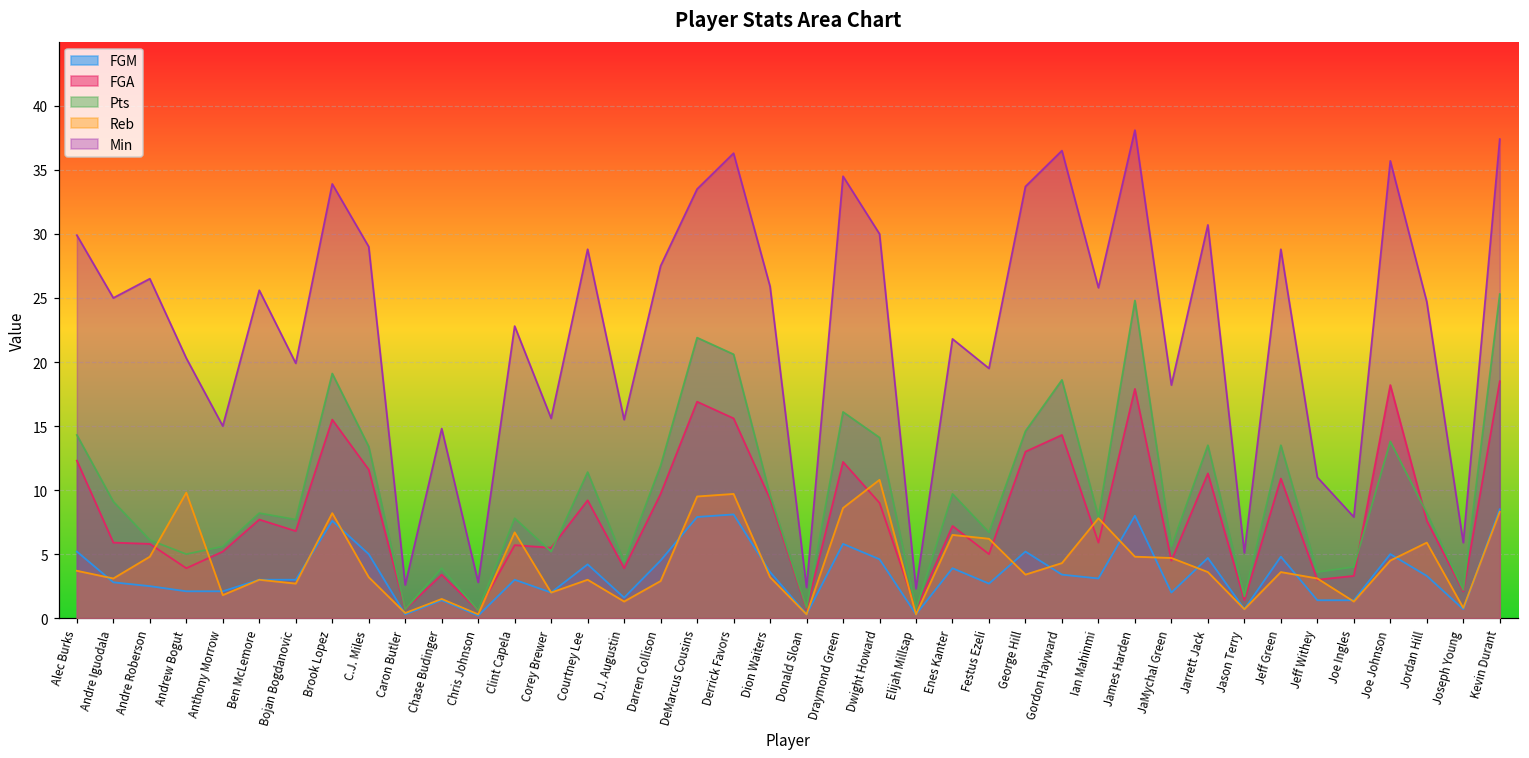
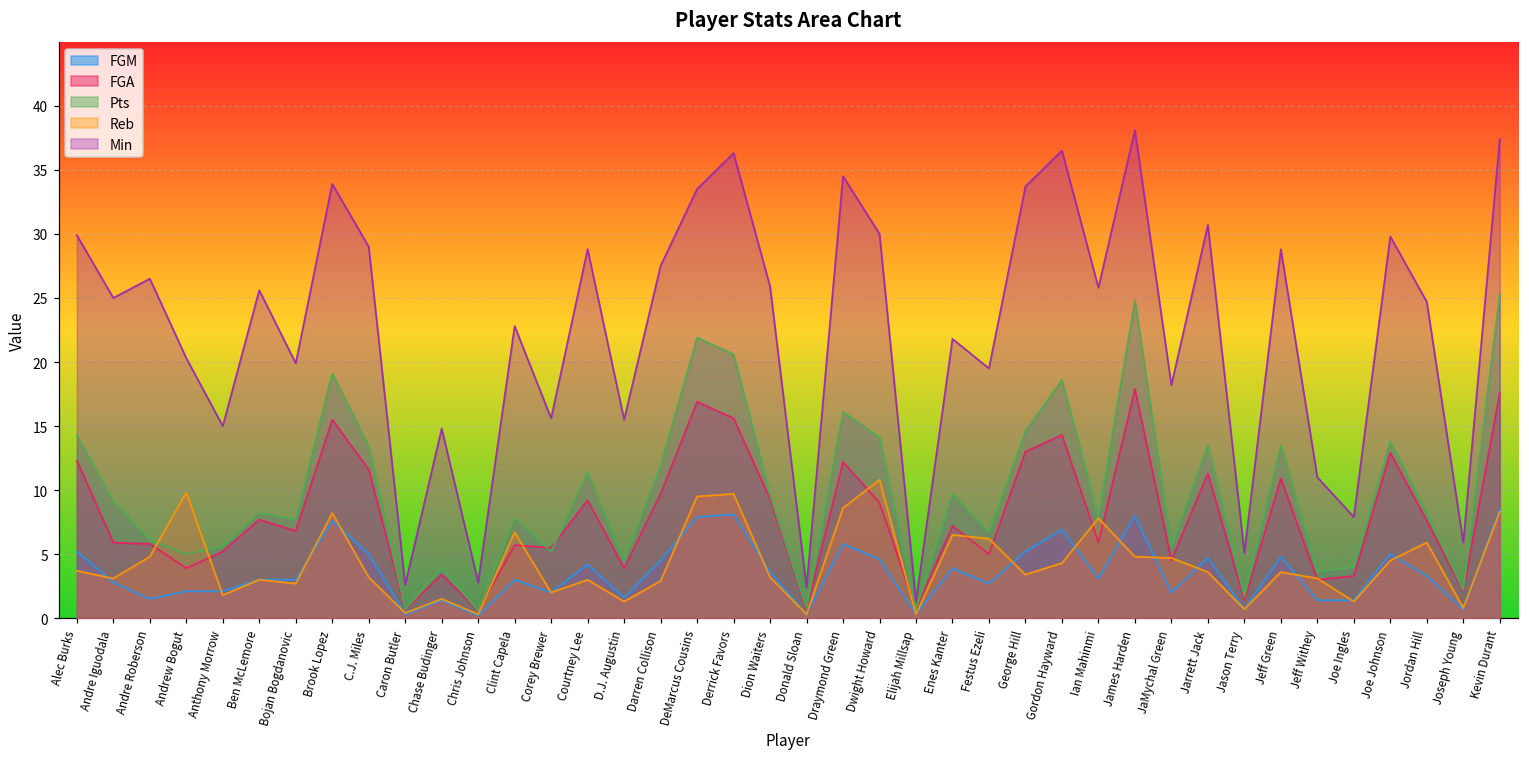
FGM, Andre Roberson: 2.5 -> 1.5
Min, Elijah Millsap: 2.3 -> 1.3
FGM, Gordon Hayward: 3.4 -> 6.9
FGA, Joe Johnson: 18.2 -> 12.9
Min, Joe Johnson: 35.7 -> 29.8
FGA, Kevin Durant: 18.5 -> 17.6
